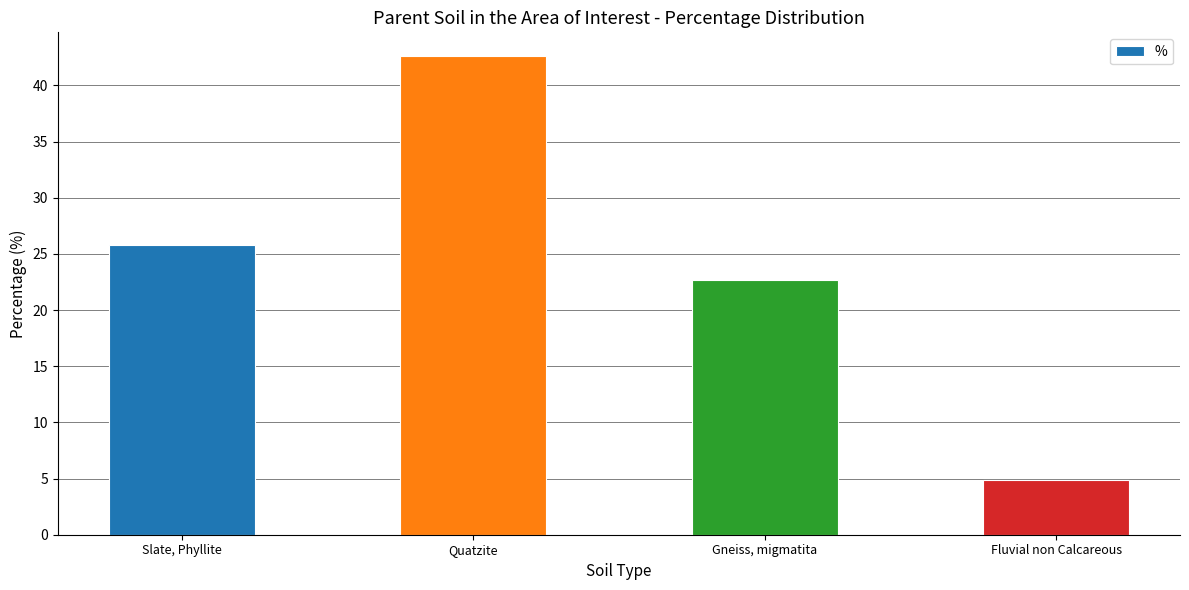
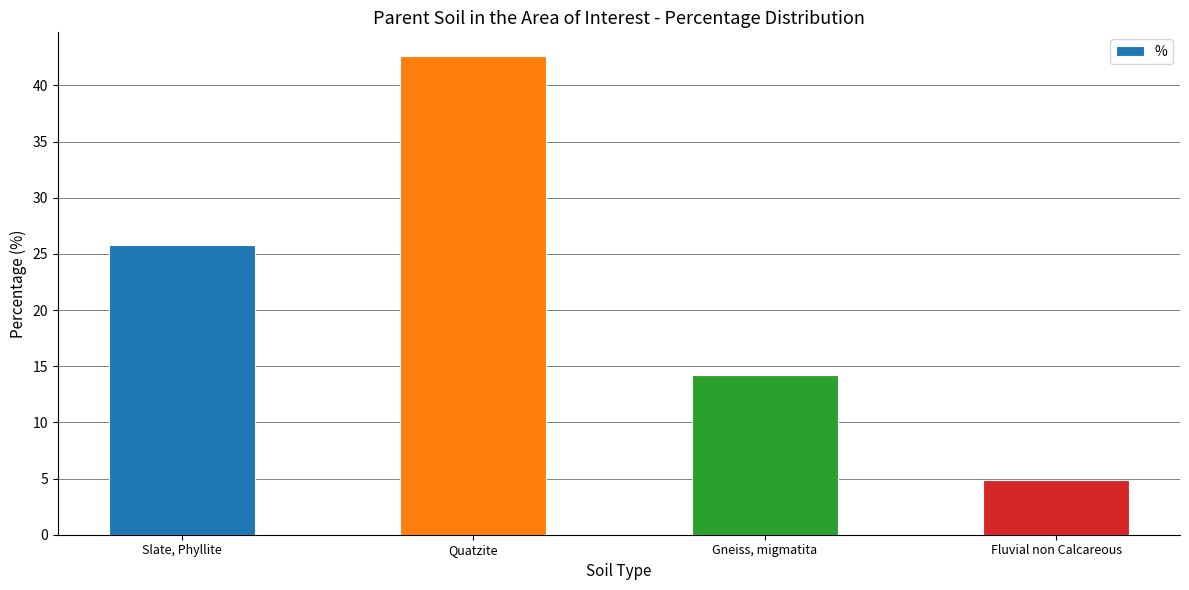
Gneiss, migmatita: 22.7 -> 14.2
